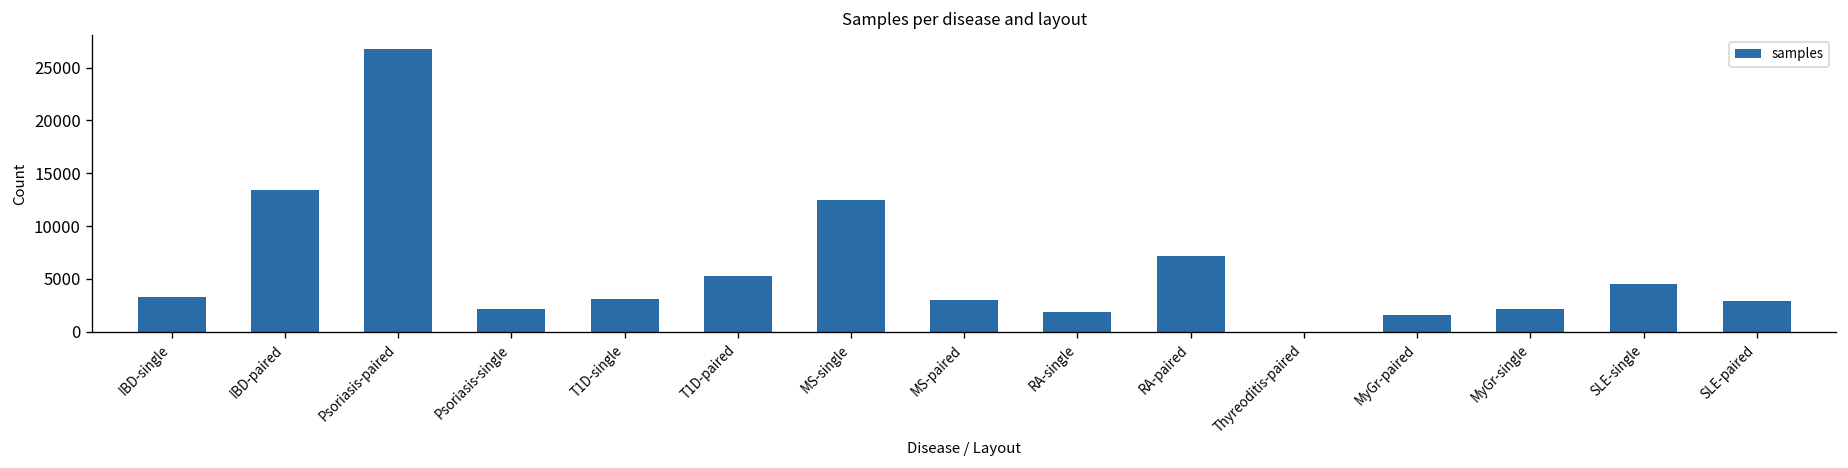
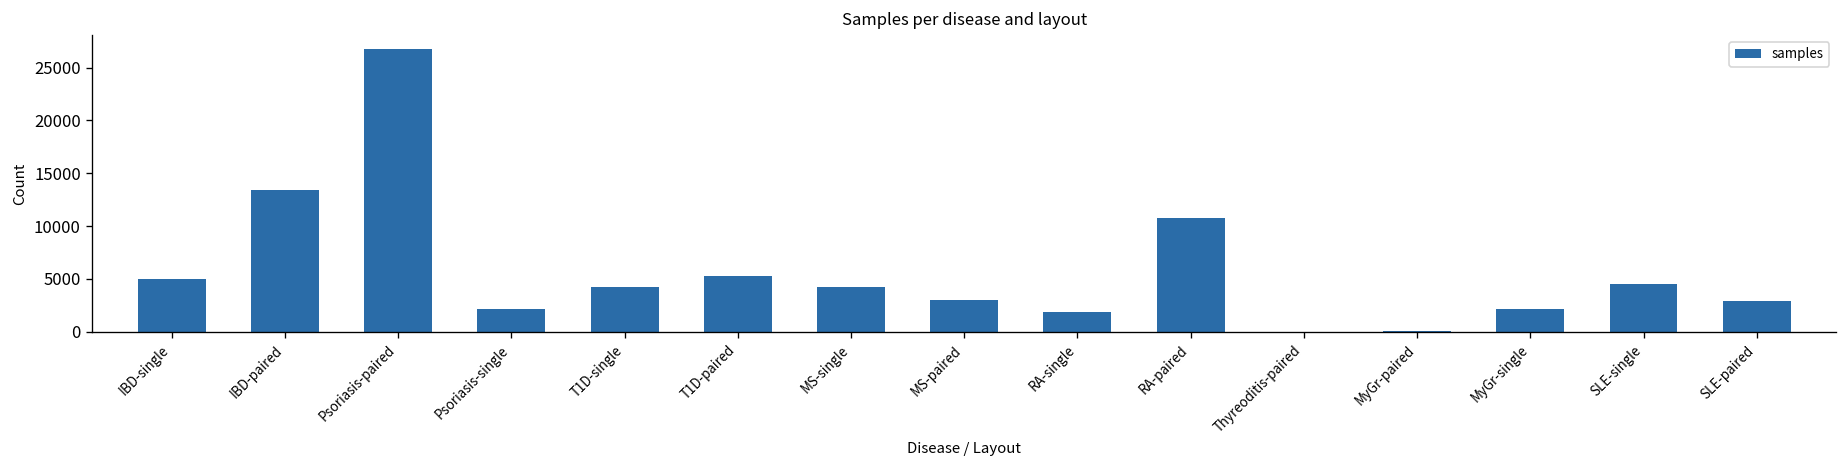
IBD-single: 3000 -> 5000
T1D-single: 3000 -> 4000
MS-single: 12000 -> 4000
RA-paired: 7000 -> 11000
MyGr-paired: 2000 -> 0
